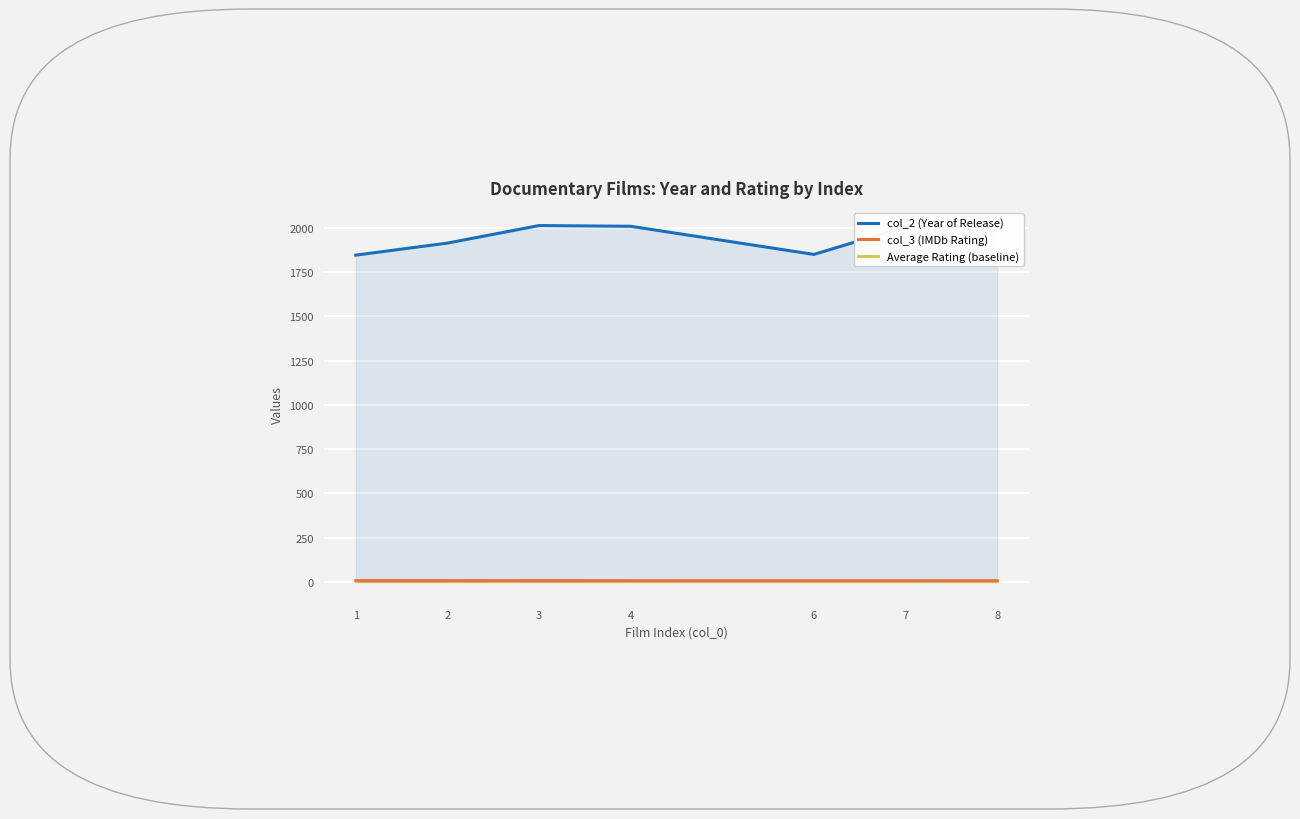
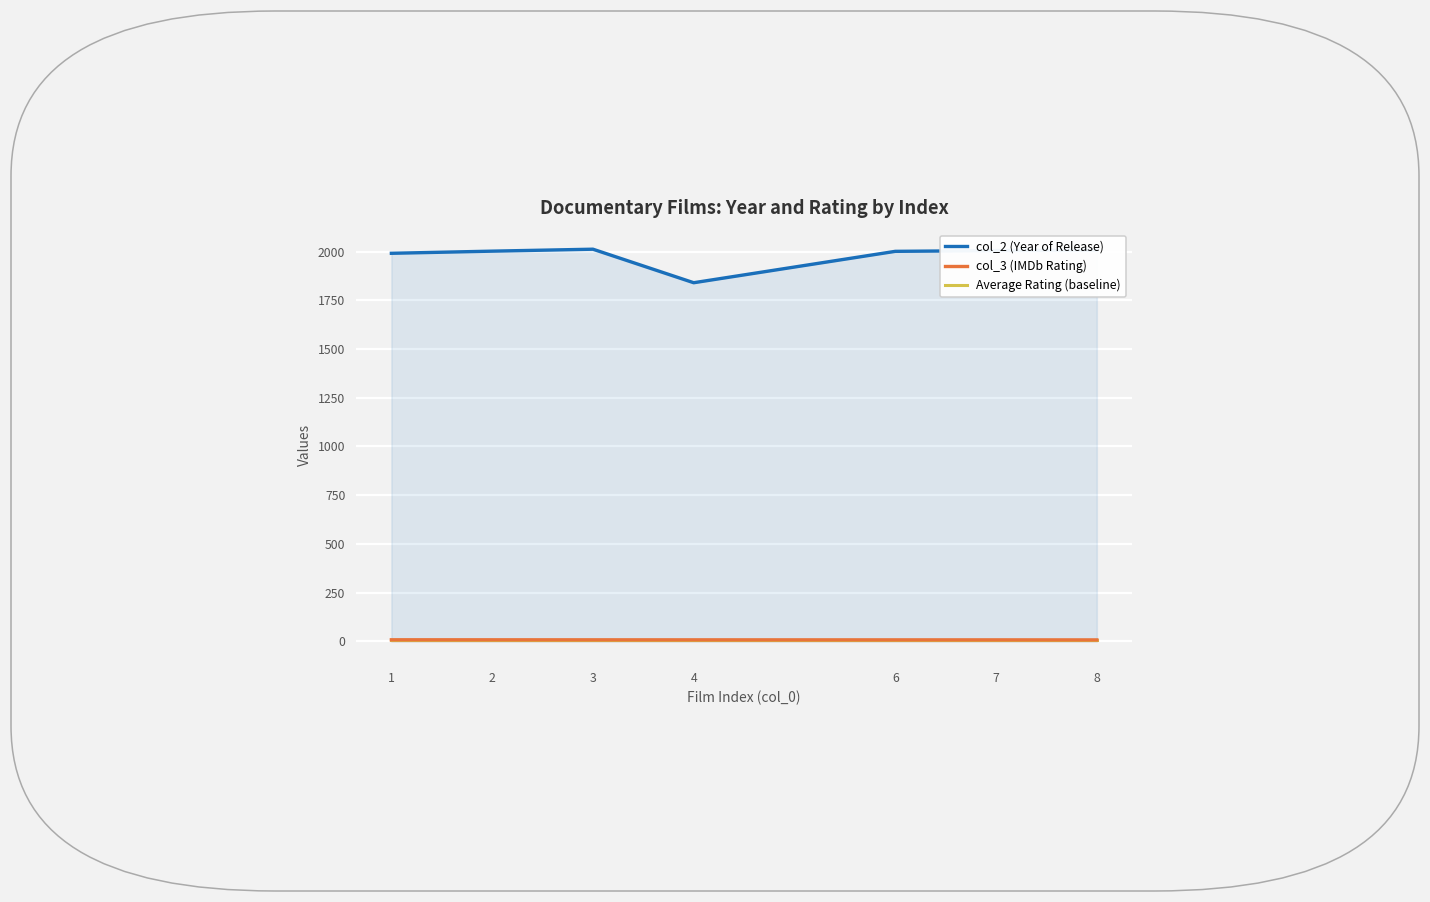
col_2 (Year of Release), 1: 1850 -> 1990
col_2 (Year of Release), 2: 1910 -> 2000
col_2 (Year of Release), 4: 2010 -> 1840
col_2 (Year of Release), 6: 1850 -> 2000
